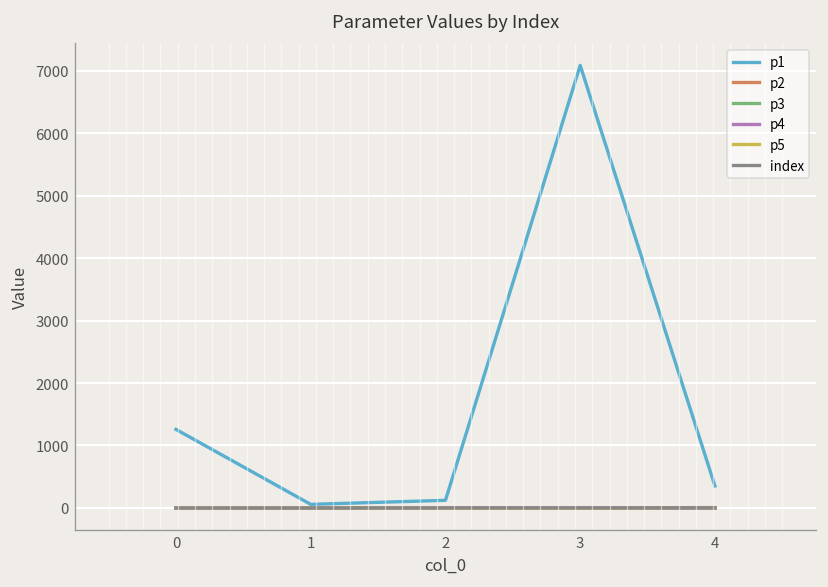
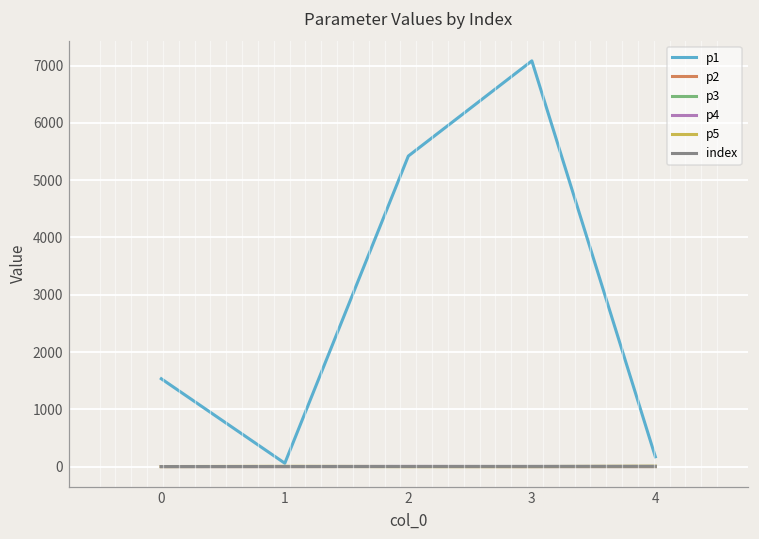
p1, 0: 1300 -> 1500
p1, 2: 100 -> 5400
p1, 4: 400 -> 200
